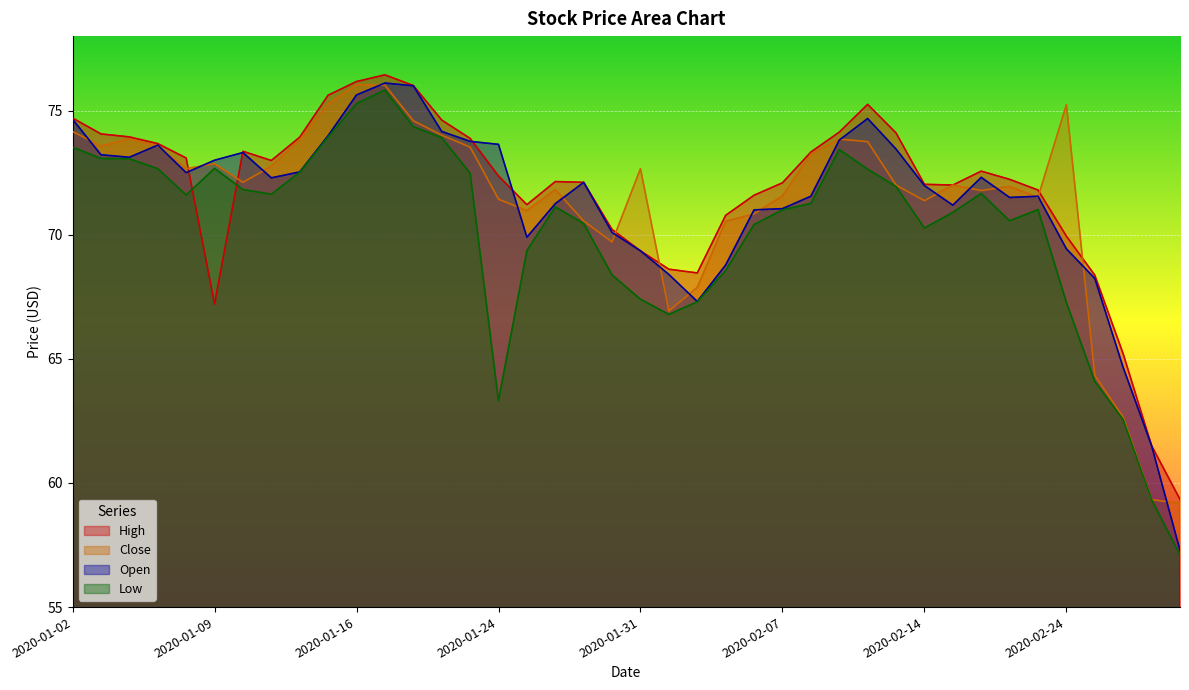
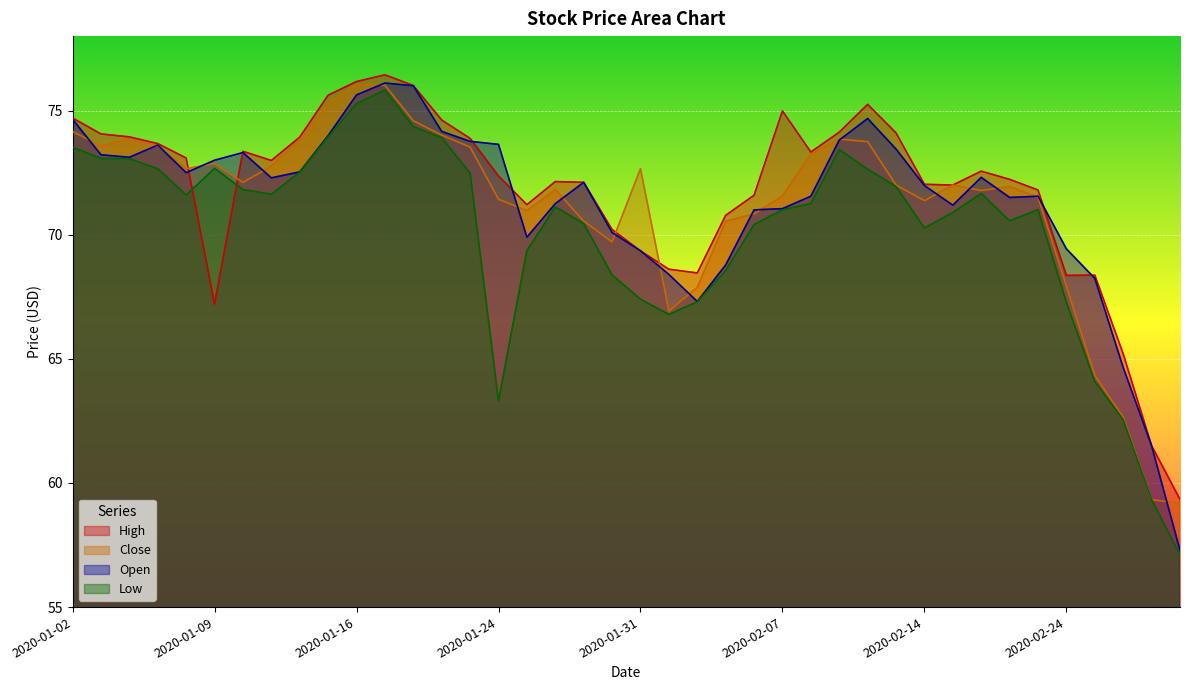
High, 2020-02-07: 72.1 -> 75.0
High, 2020-02-24: 69.9 -> 68.4
Close, 2020-02-24: 75.2 -> 67.9
